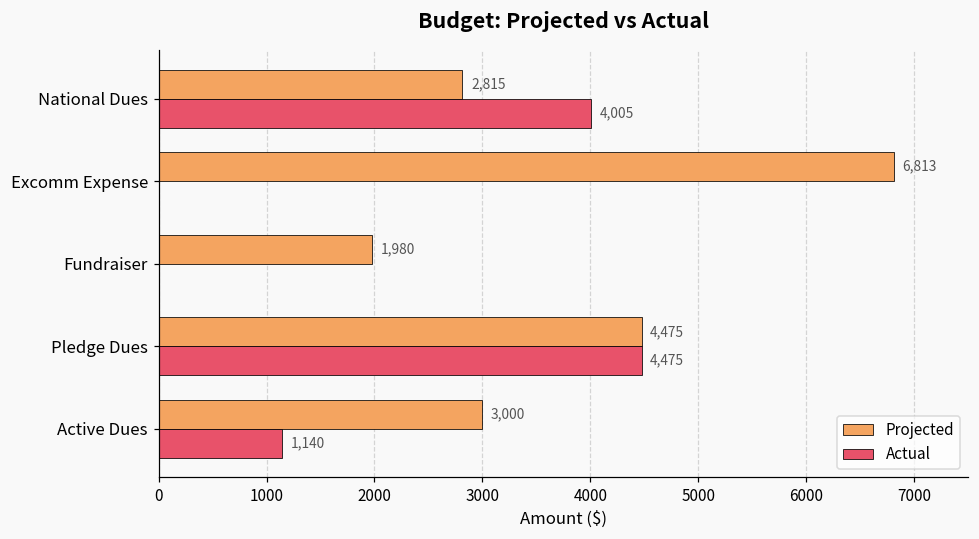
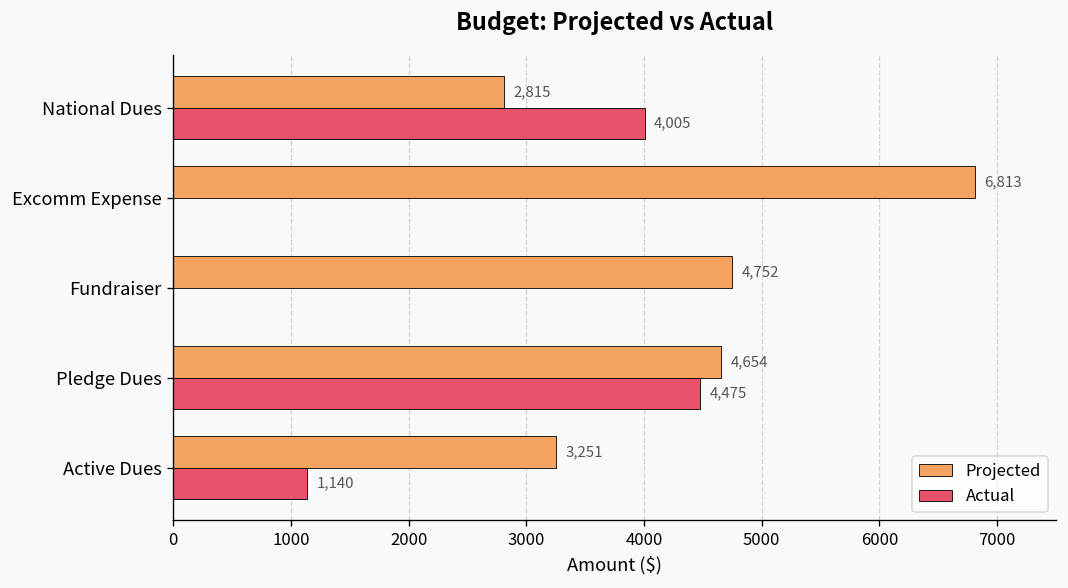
Projected, Fundraiser: 1,980 -> 4,752
Projected, Pledge Dues: 4,475 -> 4,654
Projected, Active Dues: 3,000 -> 3,251
